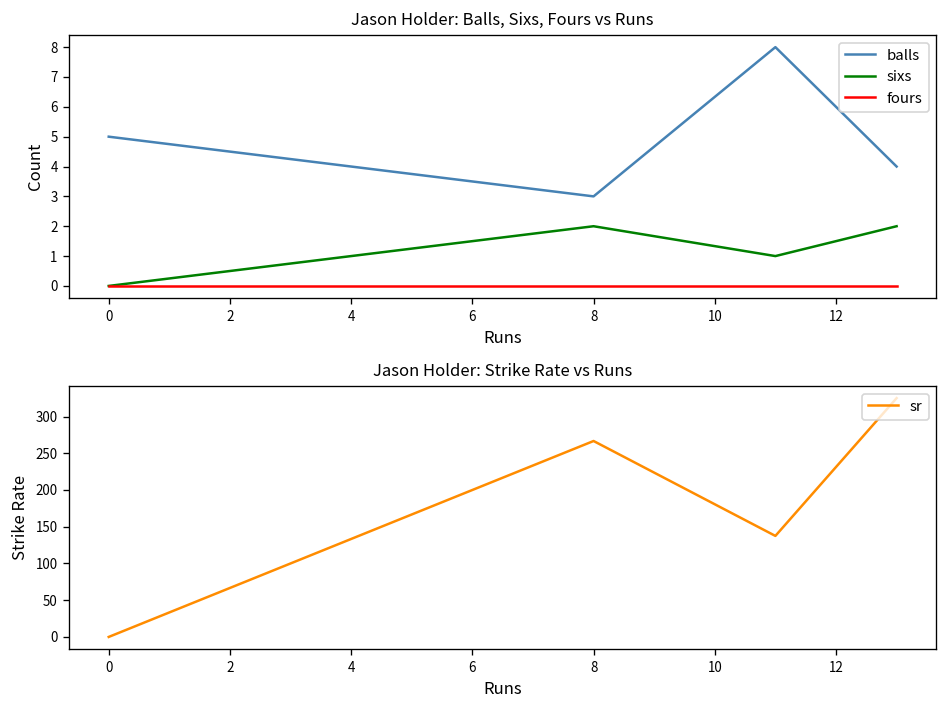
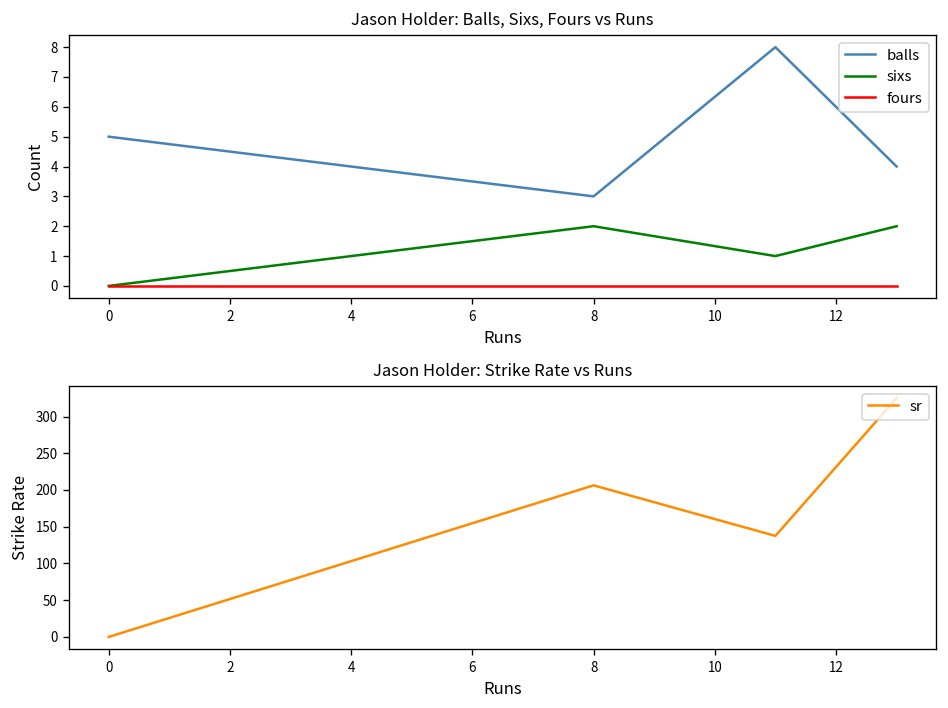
Jason Holder: Strike Rate vs Runs, 8: 270 -> 210
